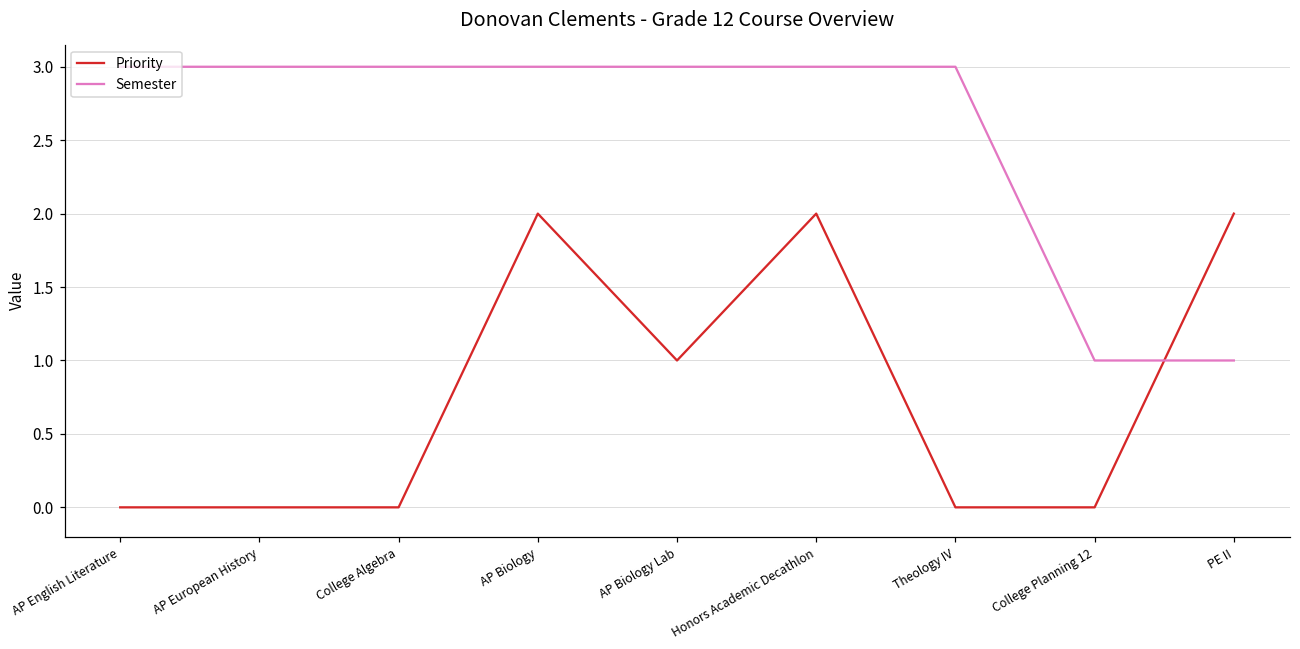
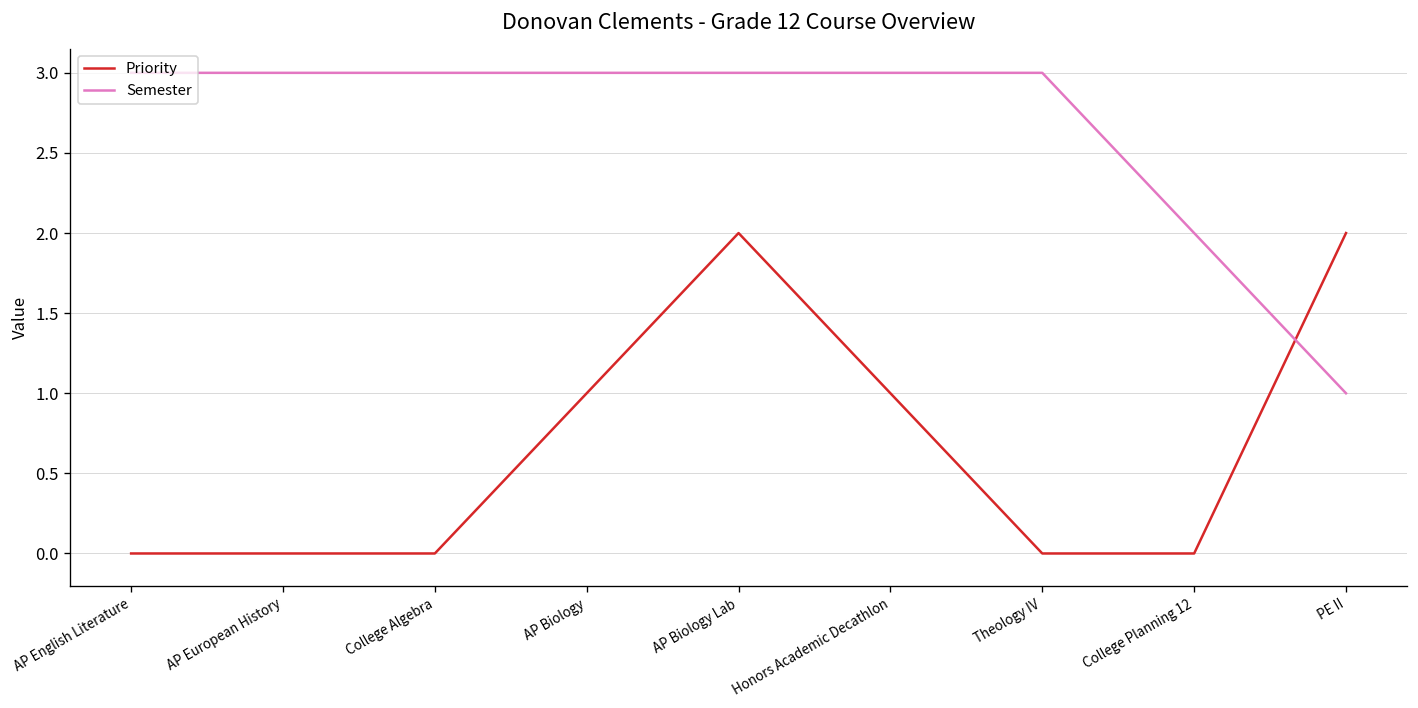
Priority, AP Biology: 2 -> 1
Priority, AP Biology Lab: 1 -> 2
Priority, Honors Academic Decathlon: 2 -> 1
Semester, College Planning 12: 1 -> 2
